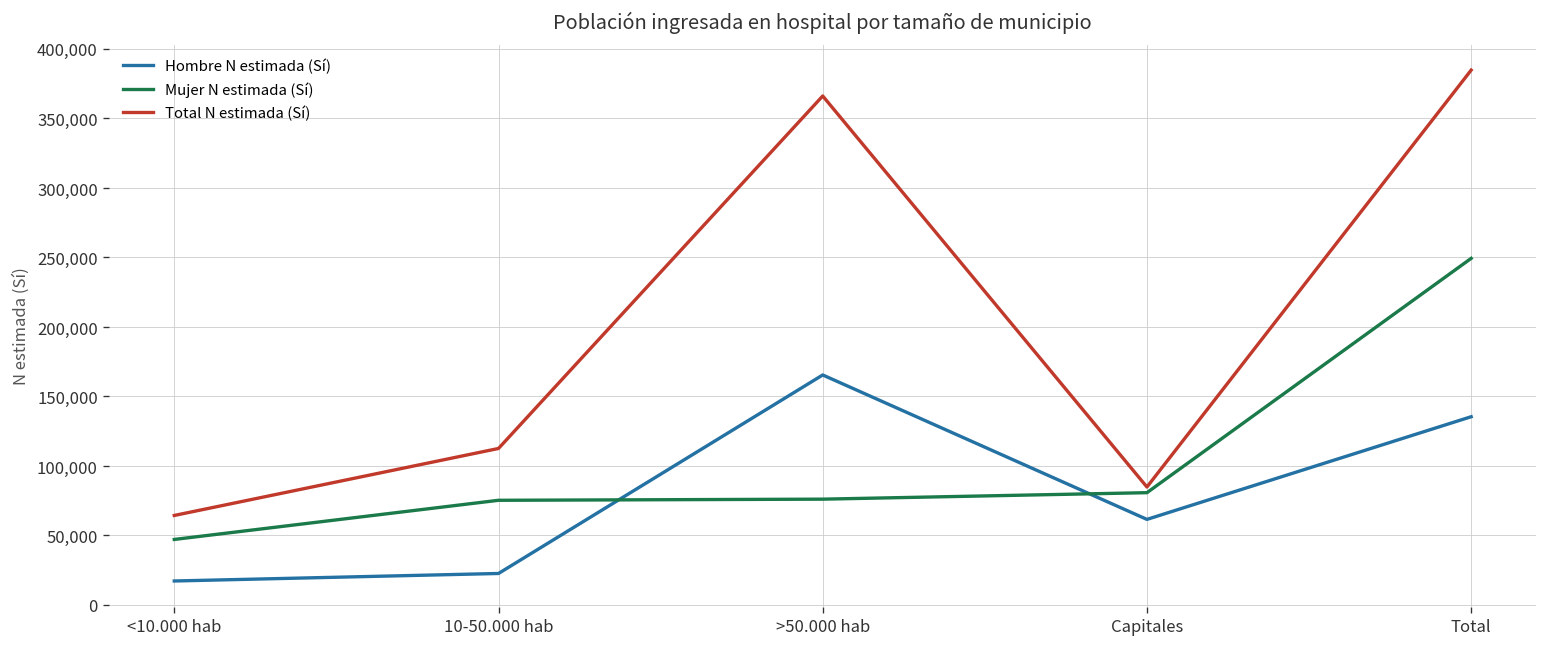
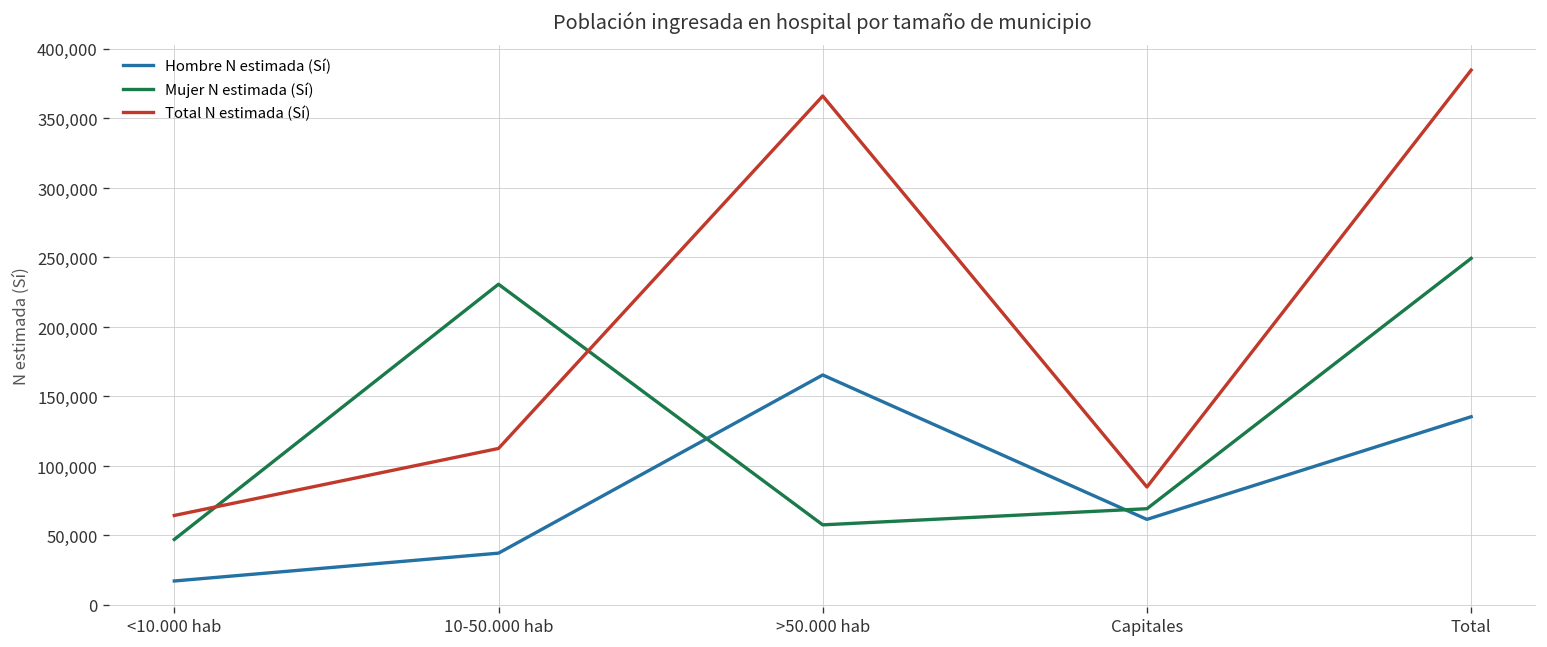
Hombre N estimada (Sí), 10-50.000 hab: 23,000 -> 37,000
Mujer N estimada (Sí), 10-50.000 hab: 75,000 -> 231,000
Mujer N estimada (Sí), >50.000 hab: 76,000 -> 58,000
Mujer N estimada (Sí), Capitales: 81,000 -> 69,000
